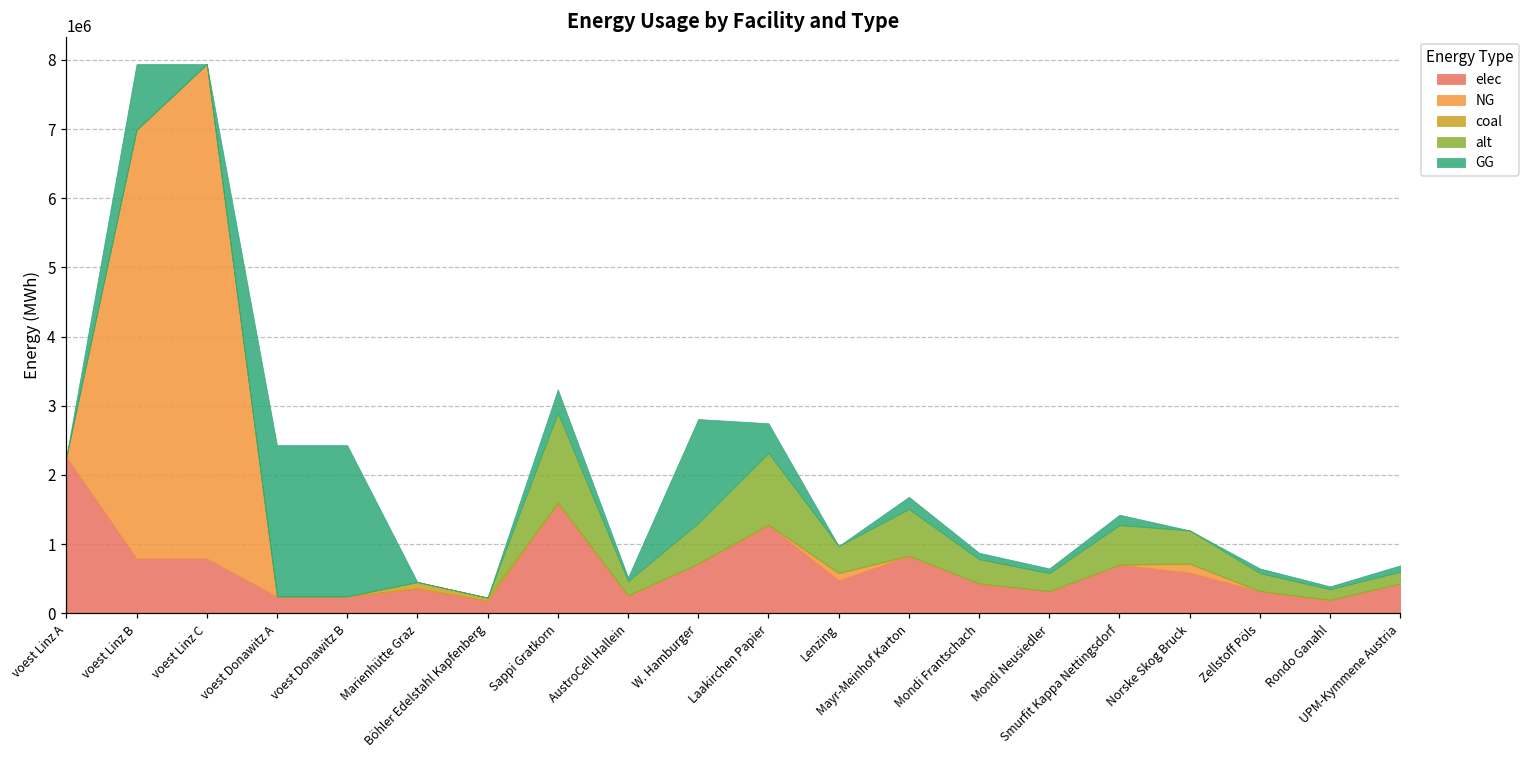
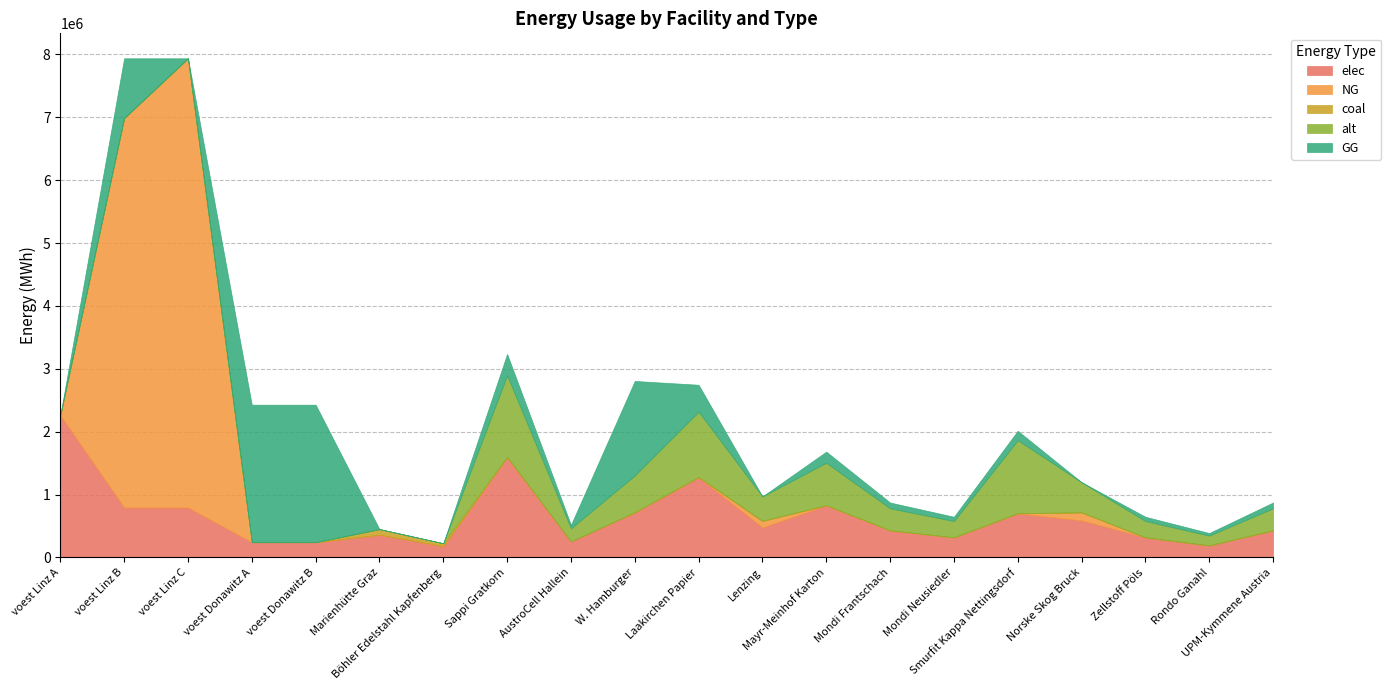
alt, Smurfit Kappa Nettingsdorf: 600000 -> 1200000
alt, UPM-Kymmene Austria: 200000 -> 300000
